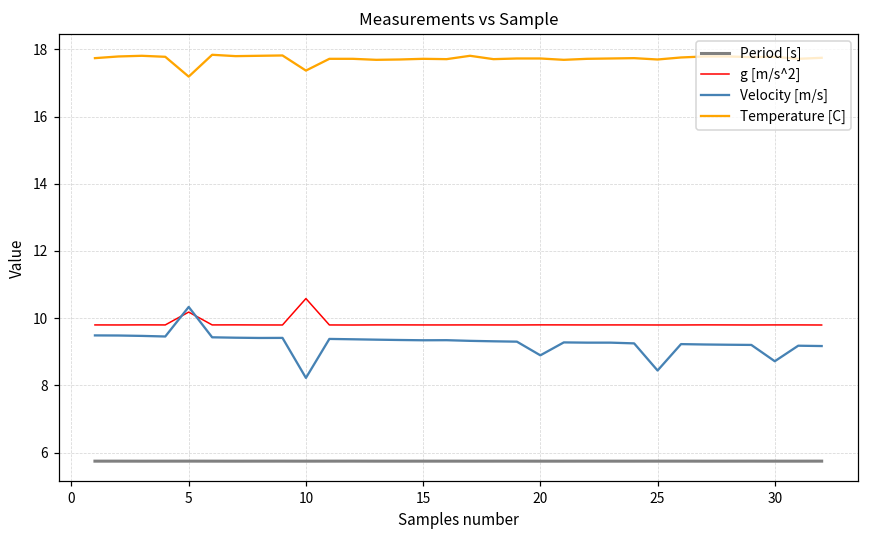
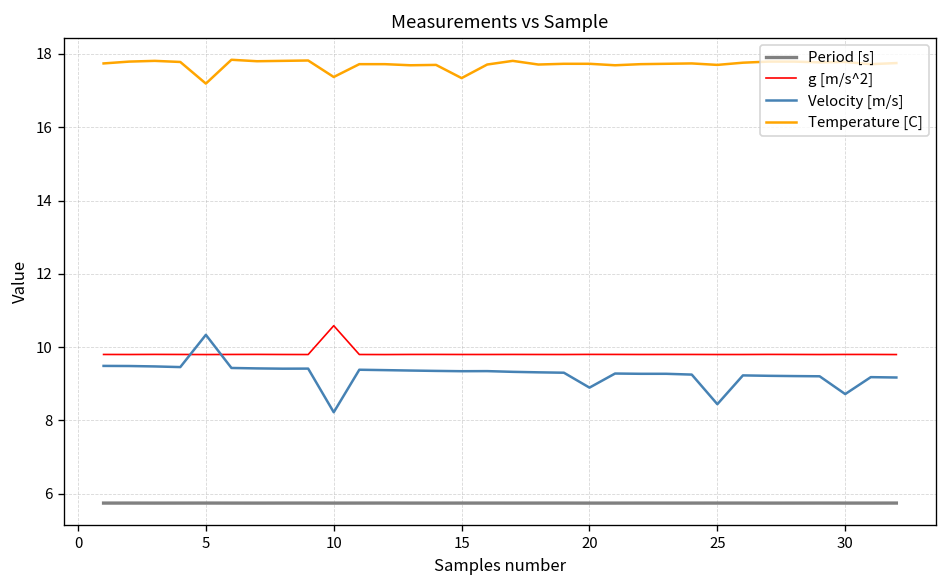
g [m/s^2], 5: 10.2 -> 9.8
Temperature [C], 15: 17.7 -> 17.3
